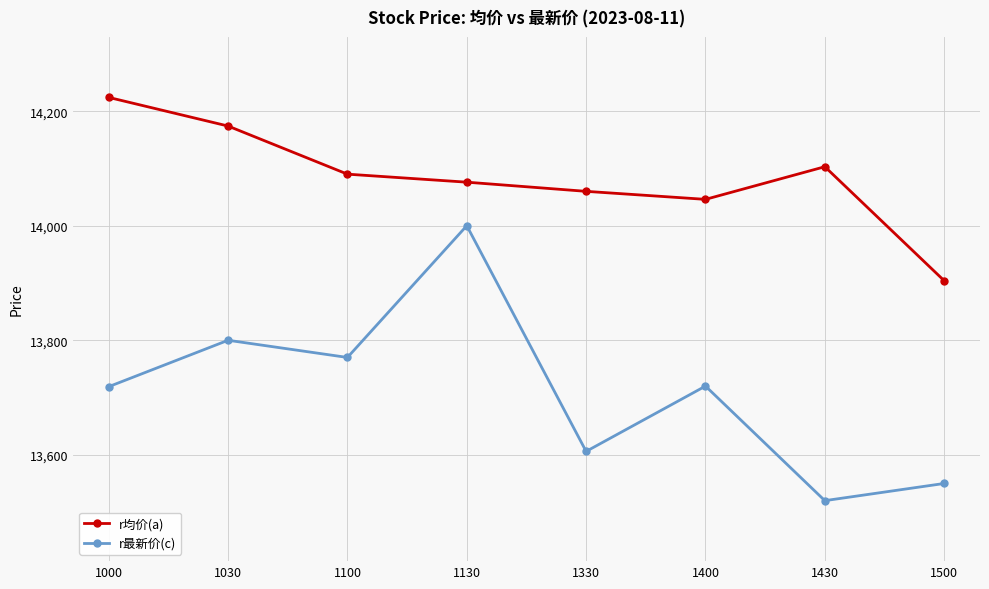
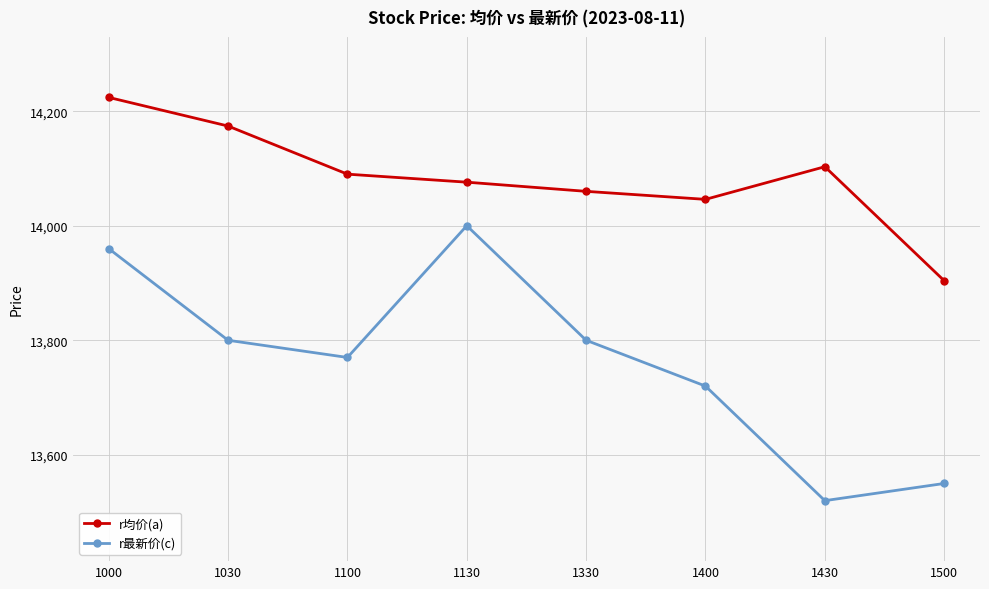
r最新价(c), 1000: 13,720 -> 13,960
r最新价(c), 1330: 13,610 -> 13,800
